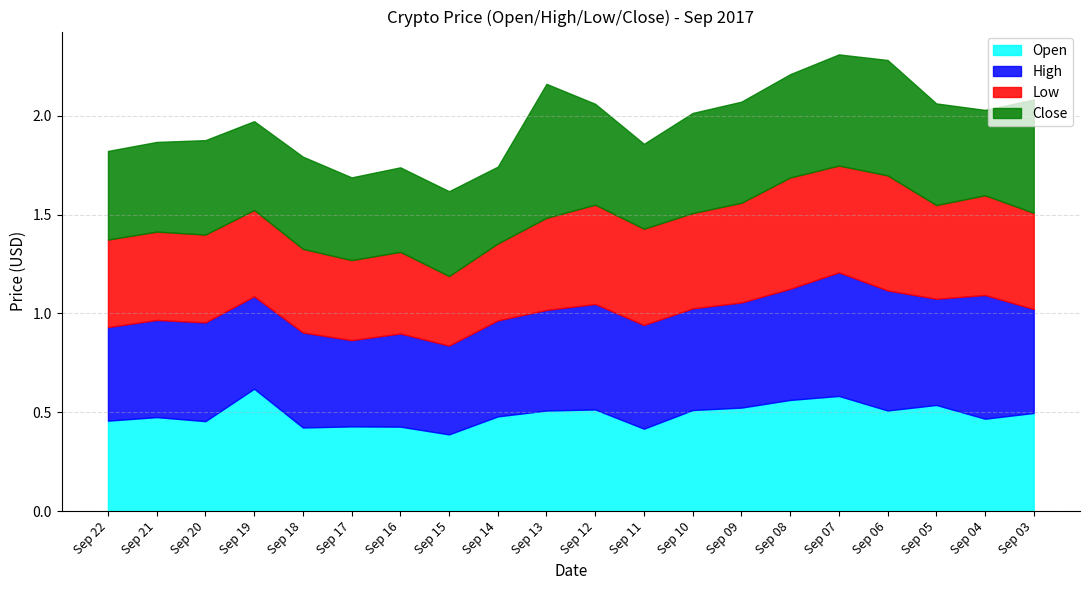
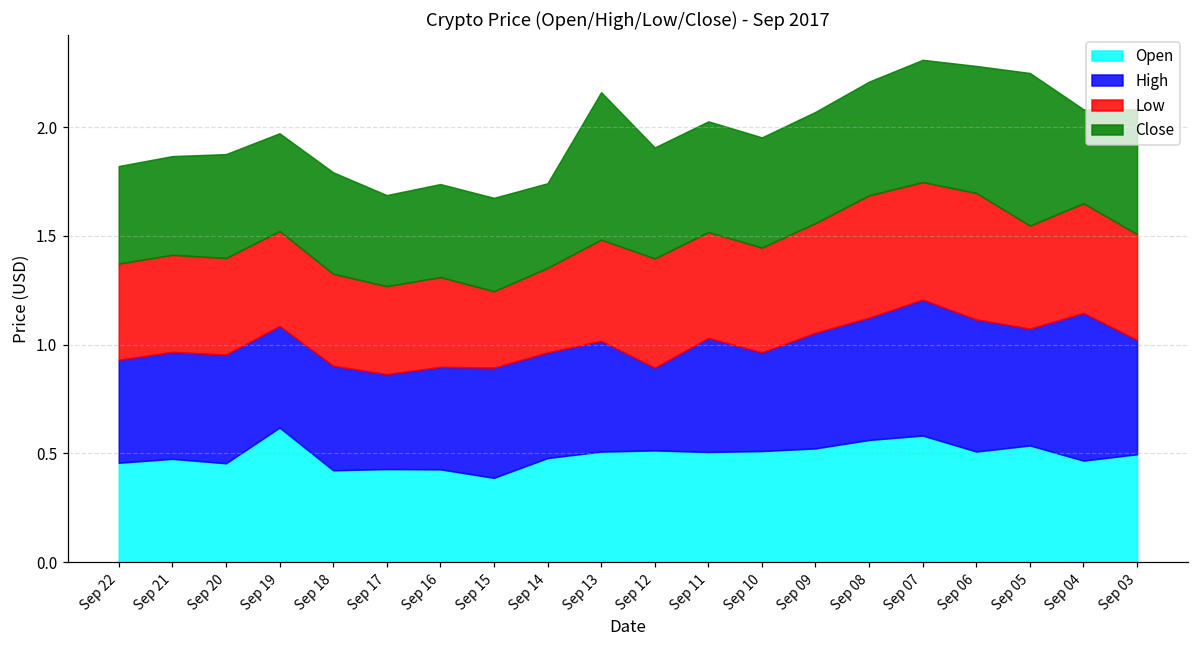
High, Sep 15: 0.45 -> 0.51
High, Sep 12: 0.53 -> 0.38
Open, Sep 11: 0.42 -> 0.51
Close, Sep 11: 0.43 -> 0.51
High, Sep 10: 0.51 -> 0.45
Close, Sep 05: 0.51 -> 0.70
High, Sep 04: 0.63 -> 0.68
